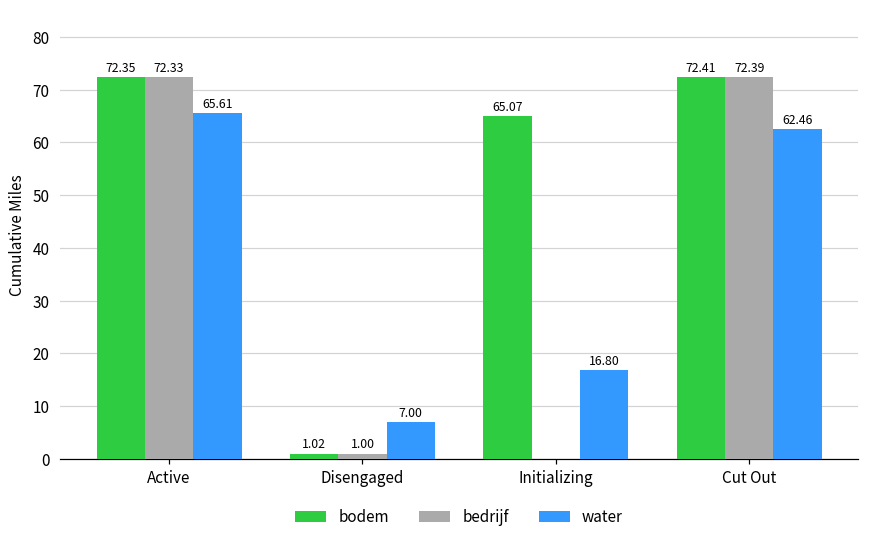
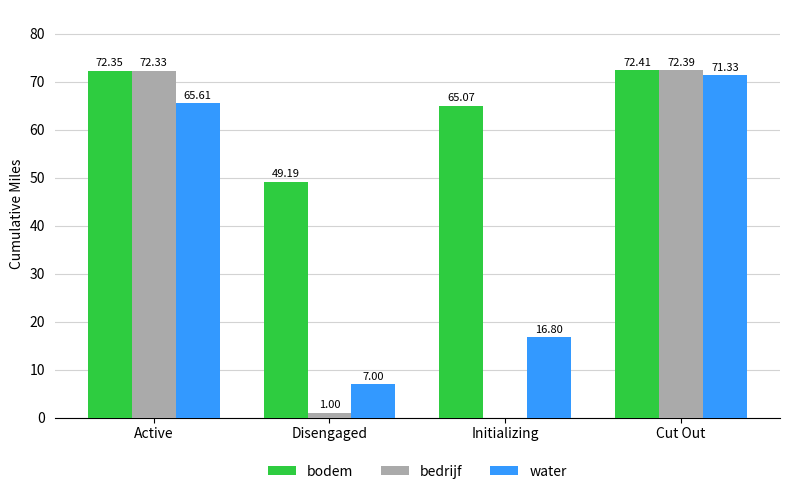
bodem, Disengaged: 1.02 -> 49.19
water, Cut Out: 62.46 -> 71.33
